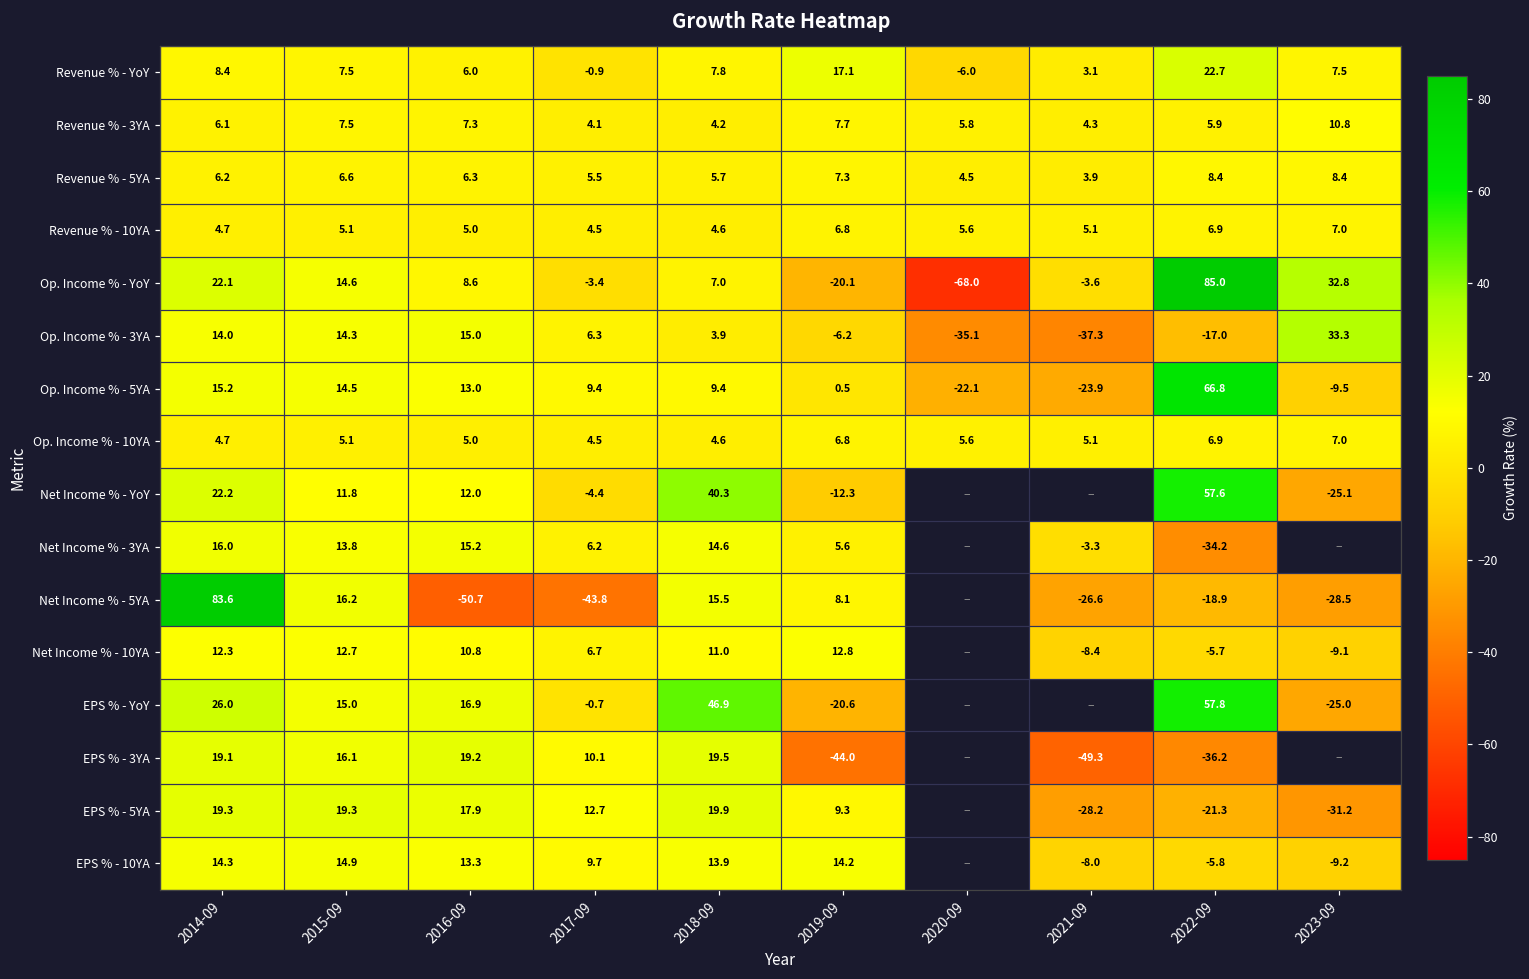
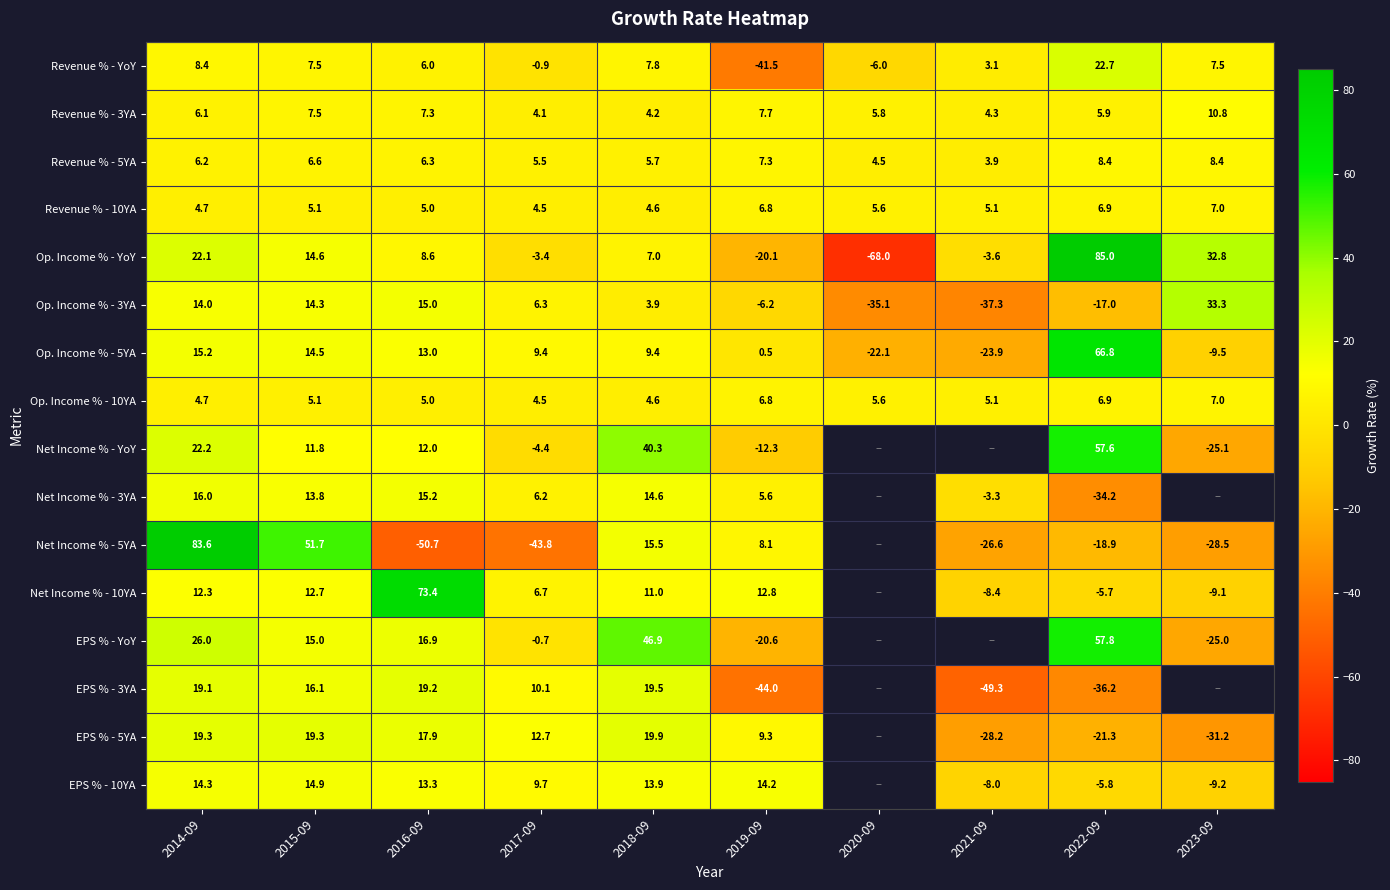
Revenue % - YoY, 2019-09: 17.1 -> -41.5
Net Income % - 5YA, 2015-09: 16.2 -> 51.7
Net Income % - 10YA, 2016-09: 10.8 -> 73.4
